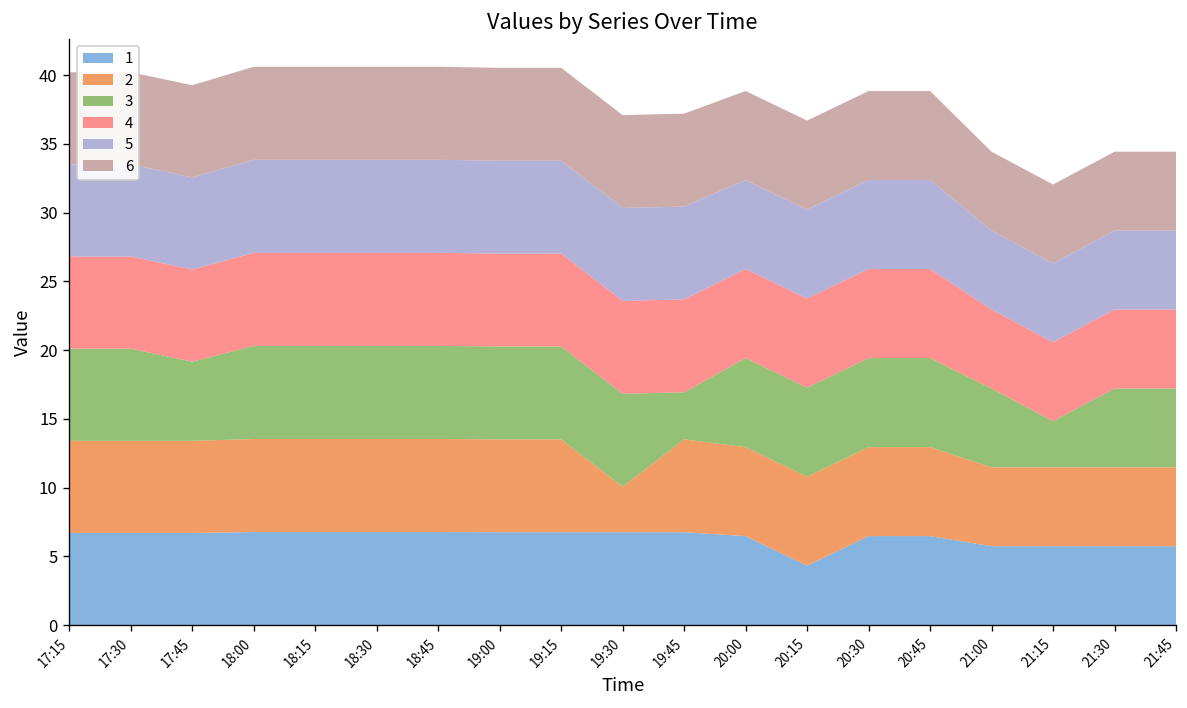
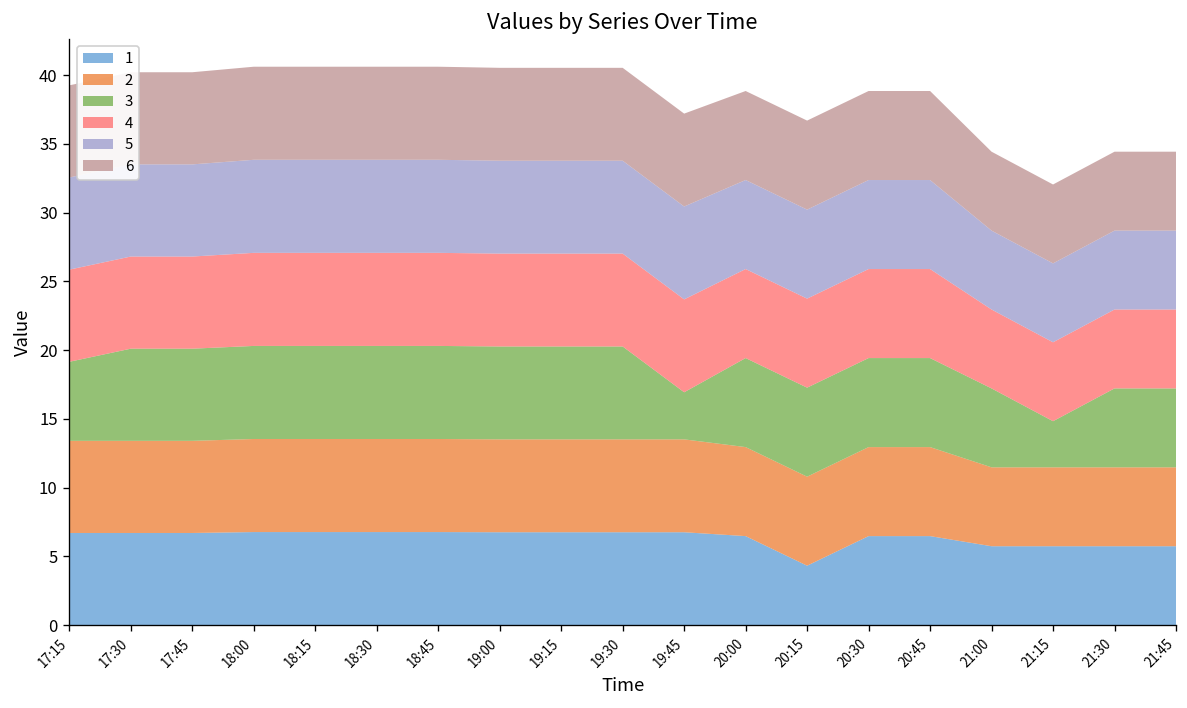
3, 17:15: 6.7 -> 5.7
3, 17:45: 5.8 -> 6.7
2, 19:30: 3.3 -> 6.8
